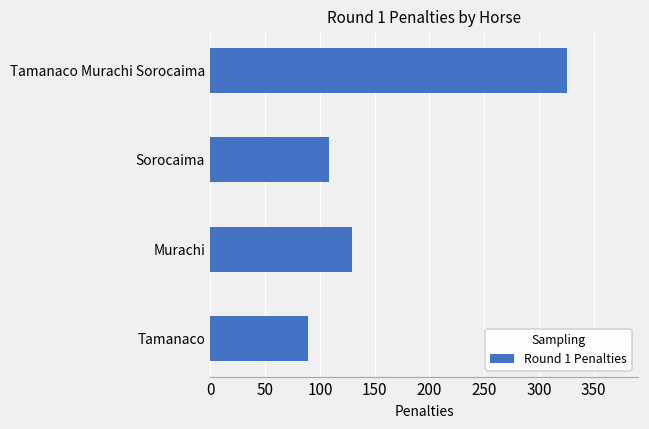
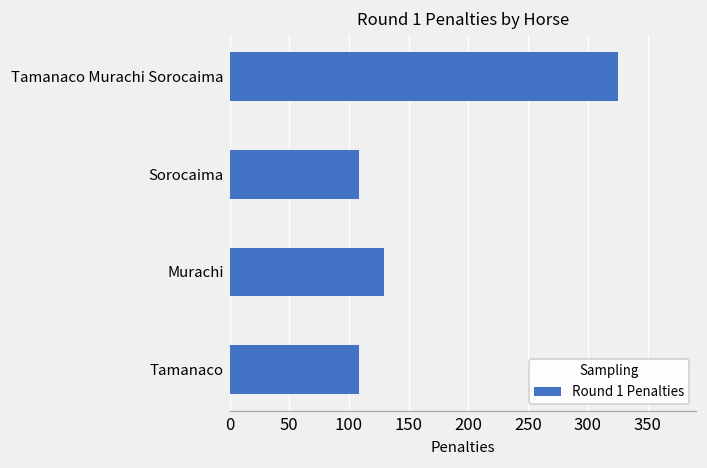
Tamanaco: 90 -> 110
